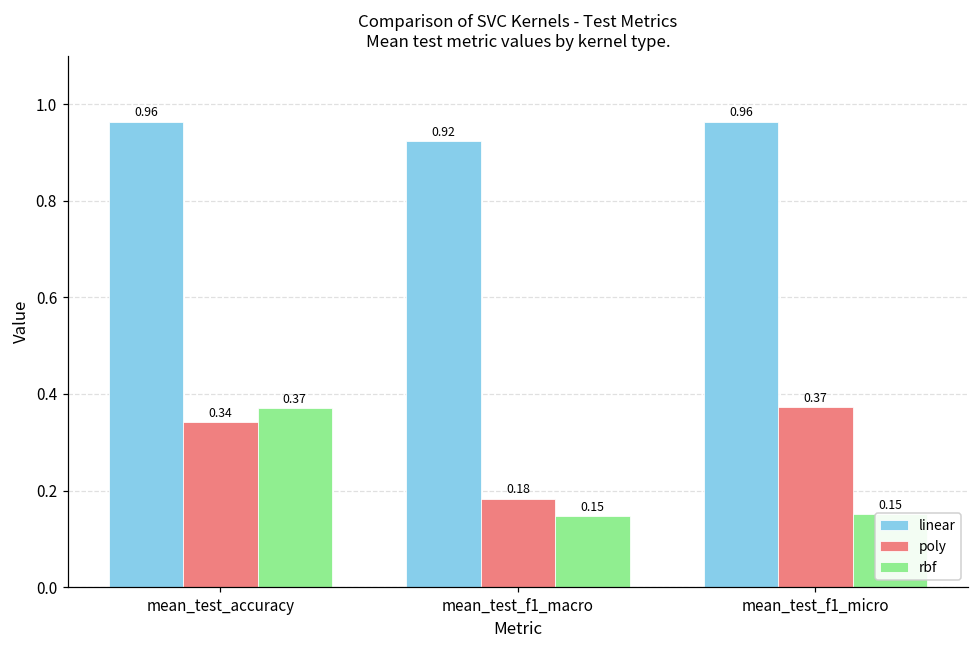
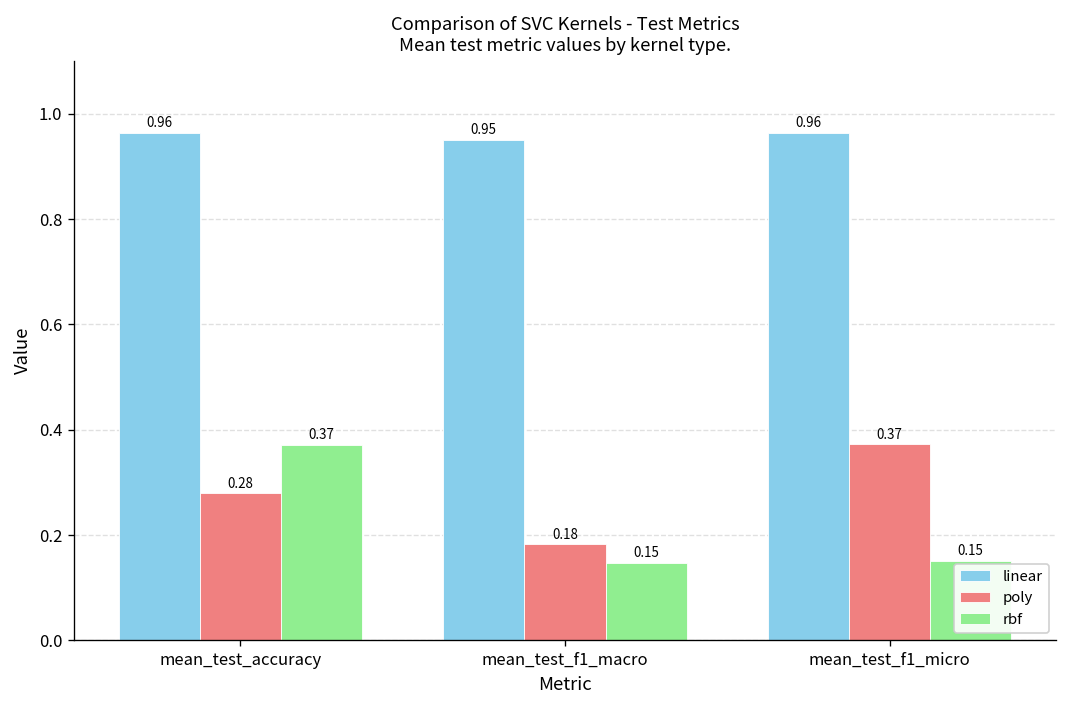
poly, mean_test_accuracy: 0.34 -> 0.28
linear, mean_test_f1_macro: 0.92 -> 0.95
